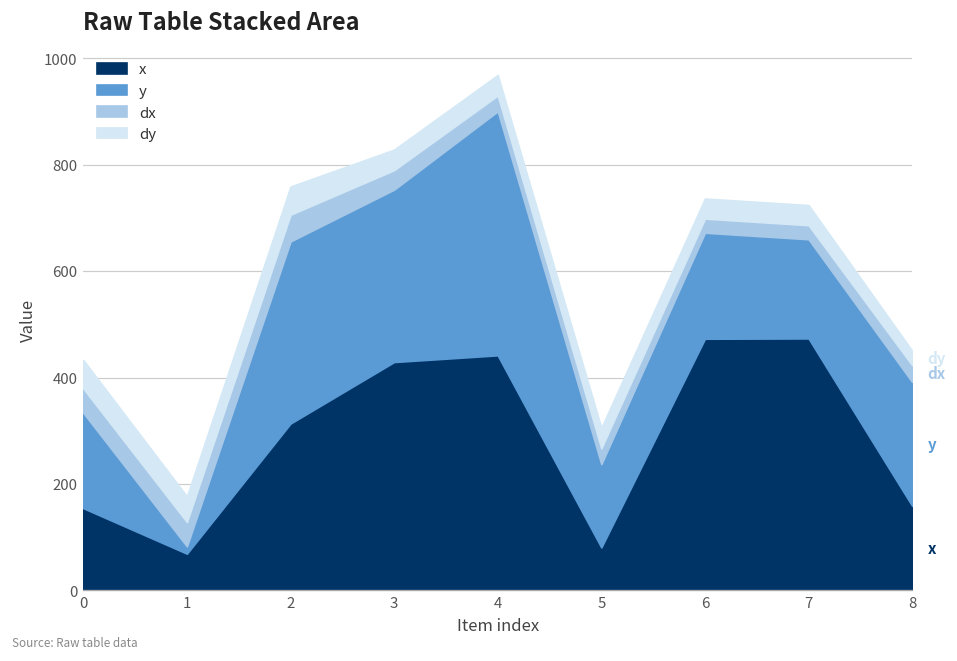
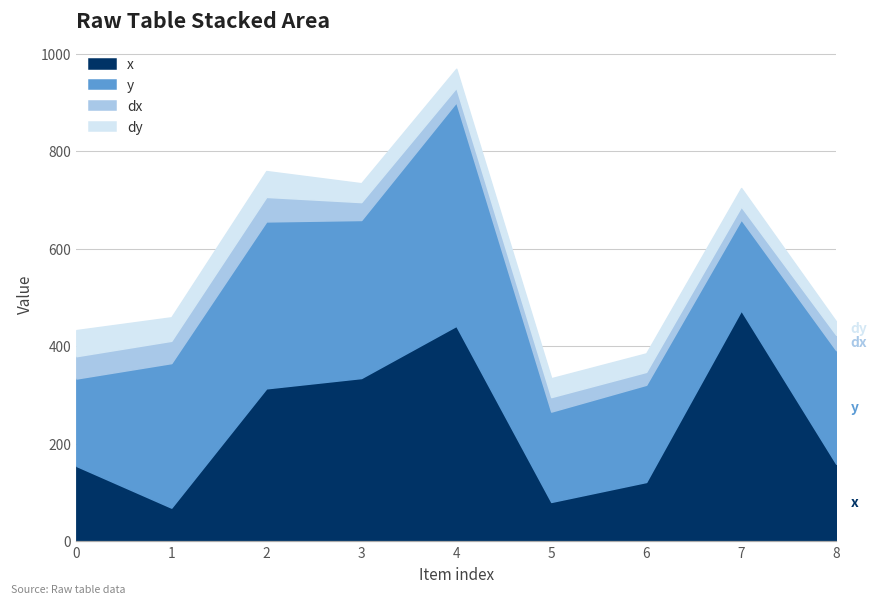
y, 1: 10 -> 300
x, 3: 430 -> 330
y, 5: 160 -> 190
x, 6: 470 -> 120
